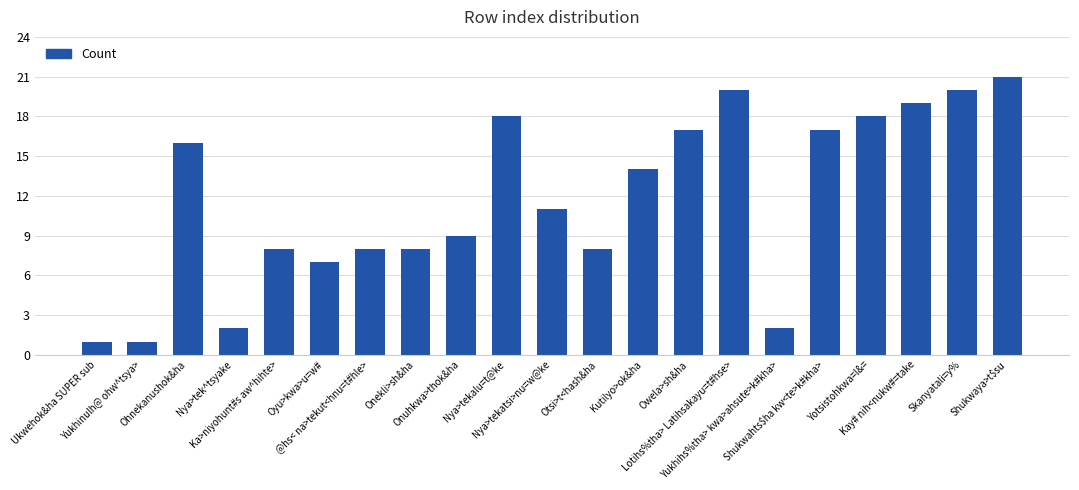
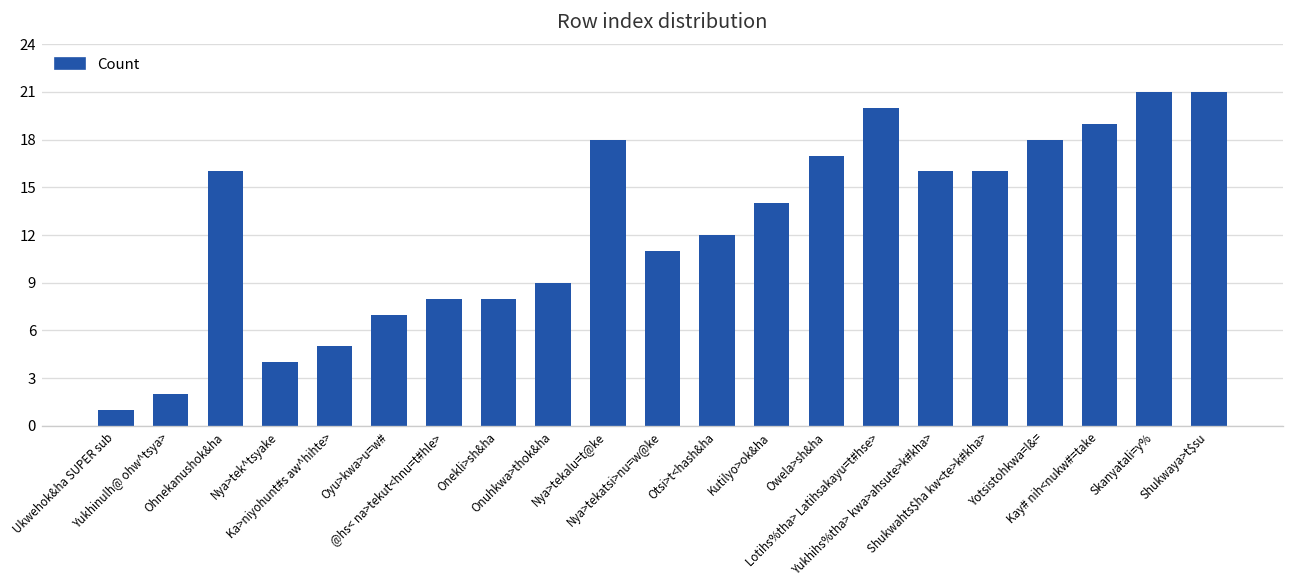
Yukhinulh@ ohw^tsya>: 1 -> 2
Nya>tek^tsyake: 2 -> 4
Ka>niyohunt#s aw^hihte>: 8 -> 5
Otsi>t<hash&ha: 8 -> 12
Yukhihs%tha> kwa>ahsute>k#kha>: 2 -> 16
Shukwahts$ha kw<te>k#kha>: 17 -> 16
Skanyatali=y%: 20 -> 21
